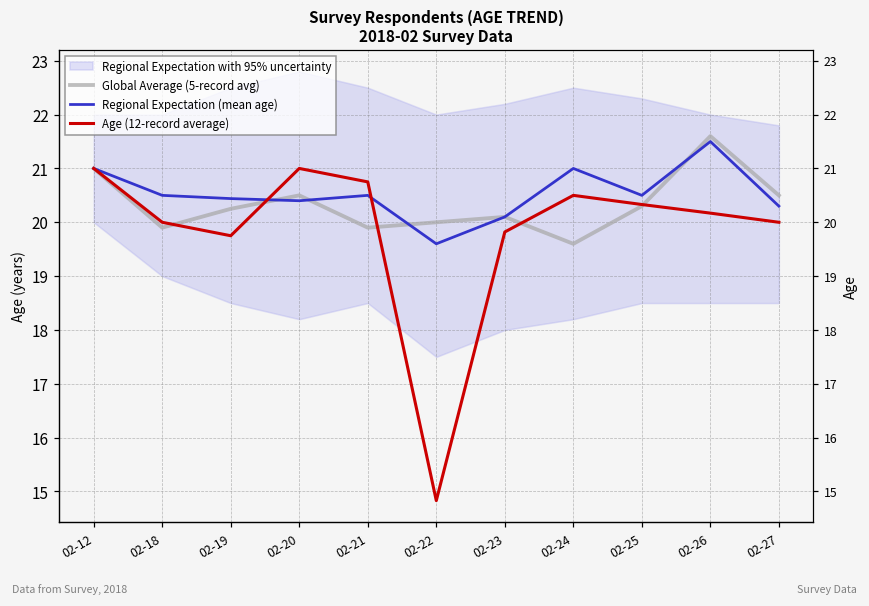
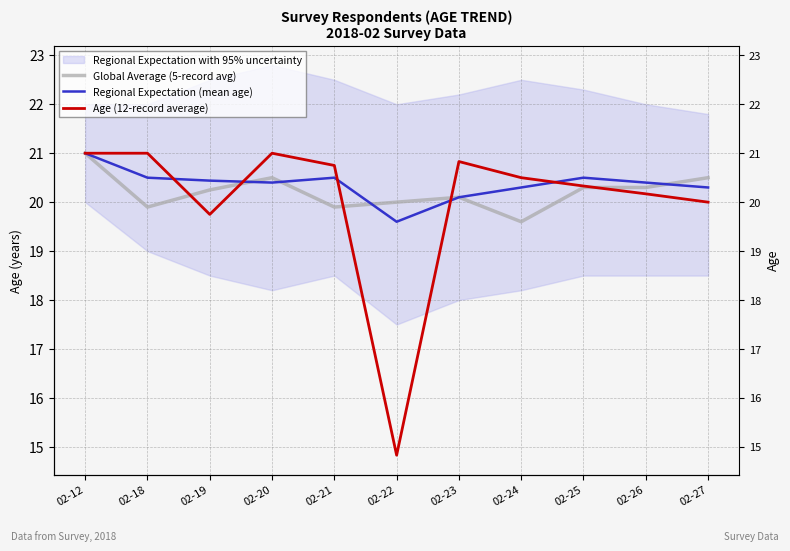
Age (12-record average), 02-18: 20 -> 21
Age (12-record average), 02-23: 19.8 -> 20.8
Regional Expectation (mean age), 02-24: 21.0 -> 20.3
Global Average (5-record avg), 02-26: 21.6 -> 20.3
Regional Expectation (mean age), 02-26: 21.5 -> 20.4
